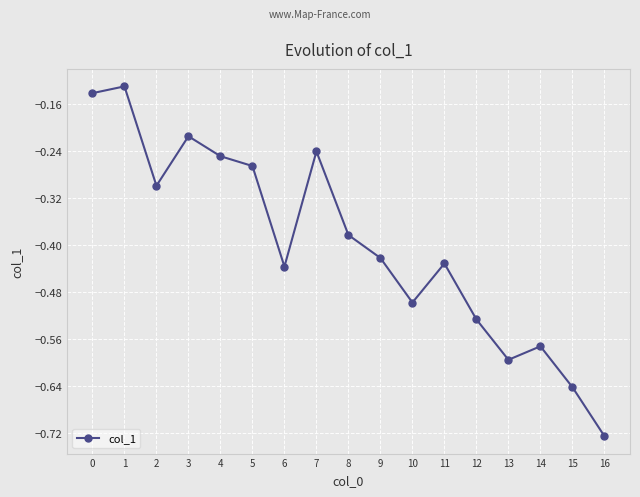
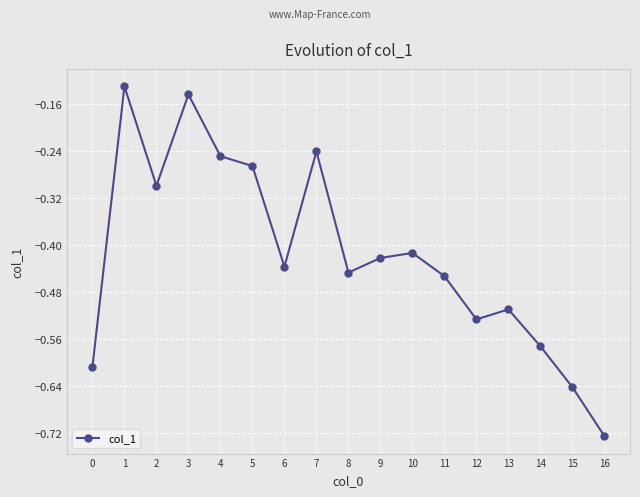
0: -0.14 -> -0.61
3: -0.22 -> -0.14
8: -0.38 -> -0.45
10: -0.50 -> -0.41
11: -0.43 -> -0.45
13: -0.60 -> -0.51
